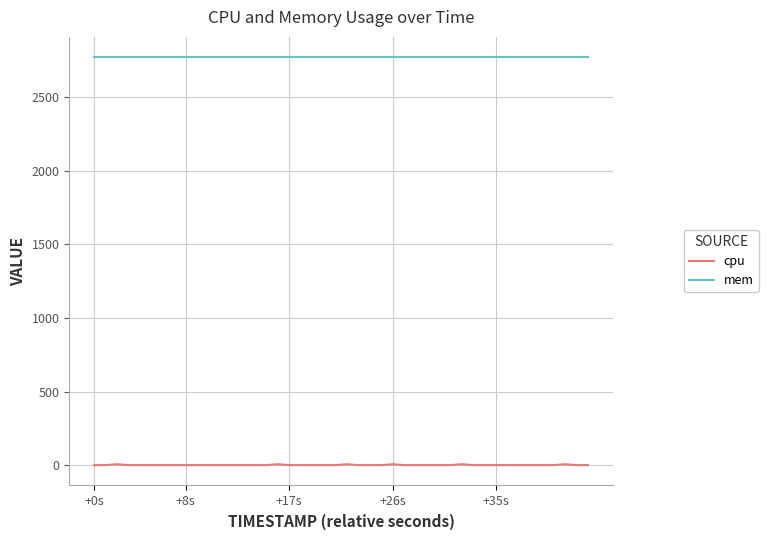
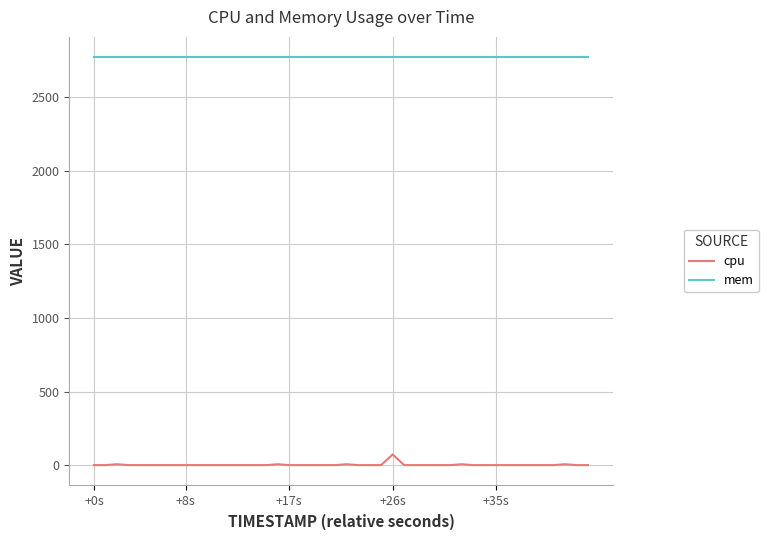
cpu, +26s: 10 -> 70
